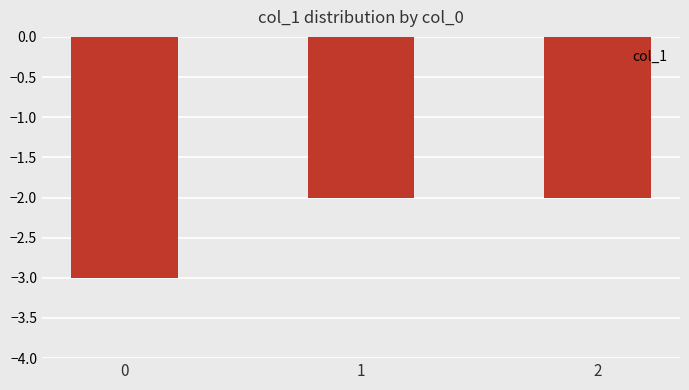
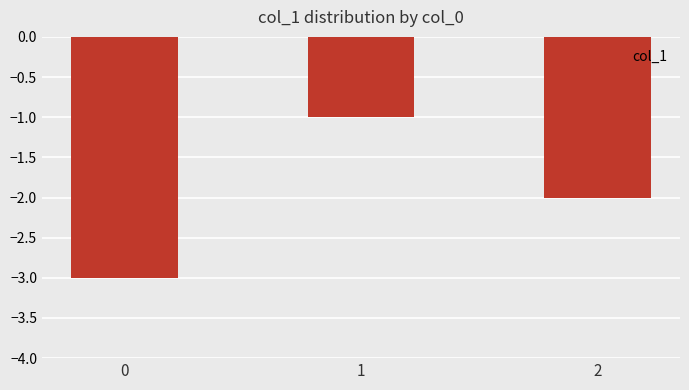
1: -2 -> -1
